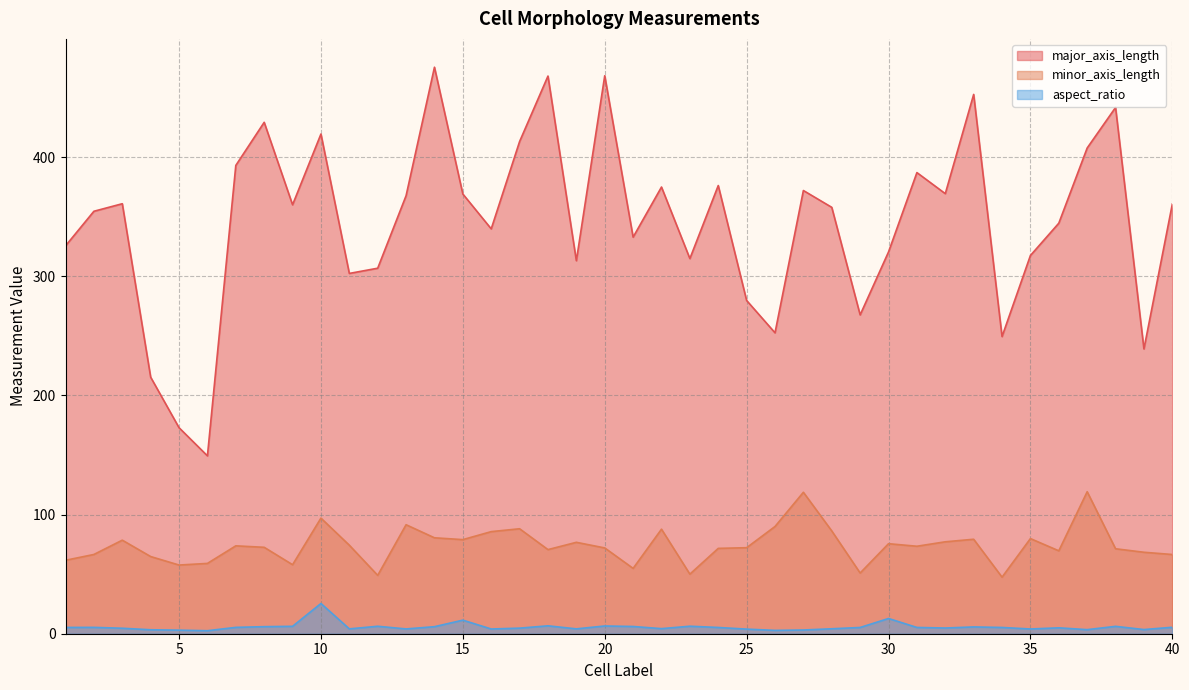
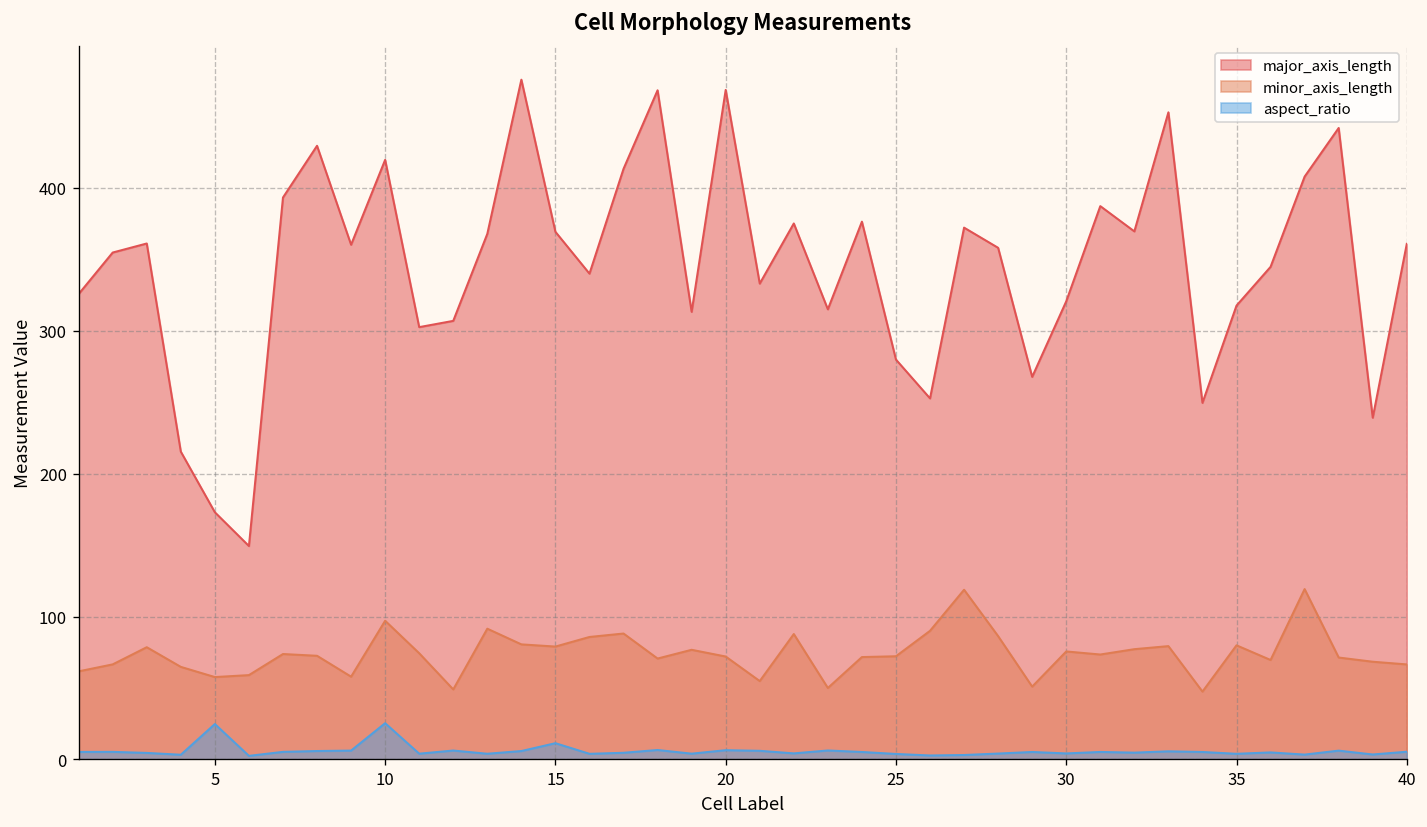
aspect_ratio, 5: 3 -> 25
aspect_ratio, 30: 13 -> 4
